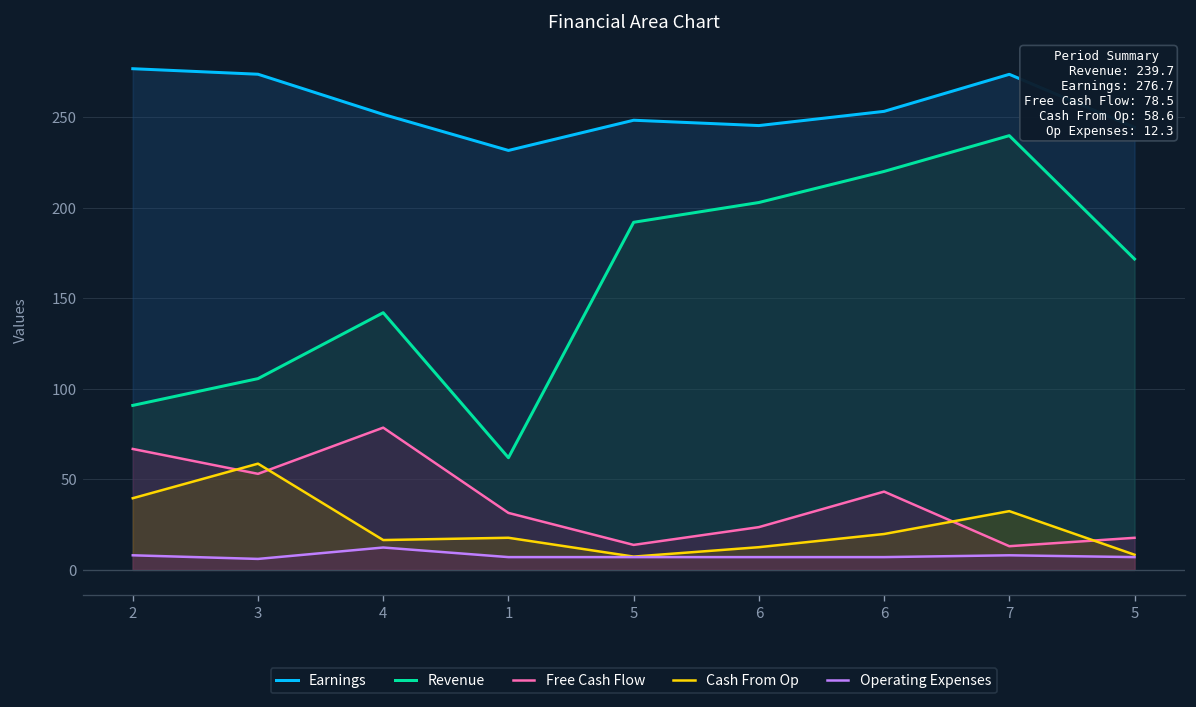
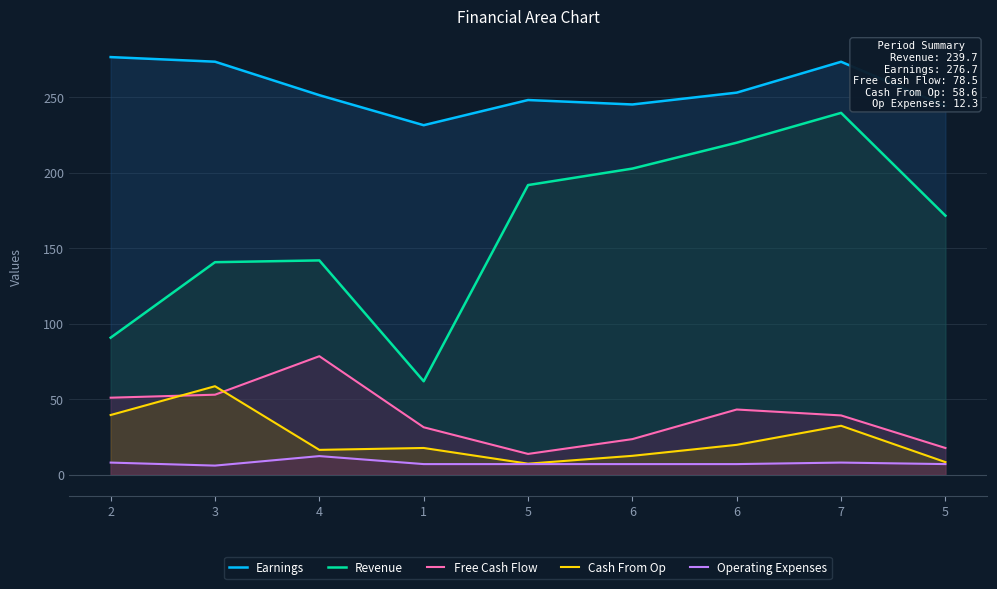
Free Cash Flow, 2: 67 -> 51
Revenue, 3: 106 -> 141
Free Cash Flow, 7: 13 -> 39
